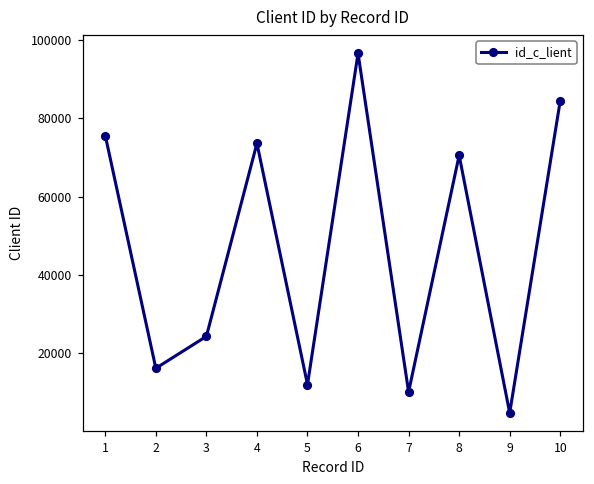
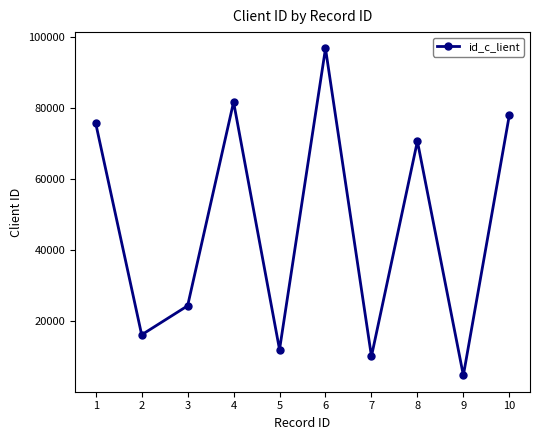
4: 74000 -> 82000
10: 85000 -> 78000
